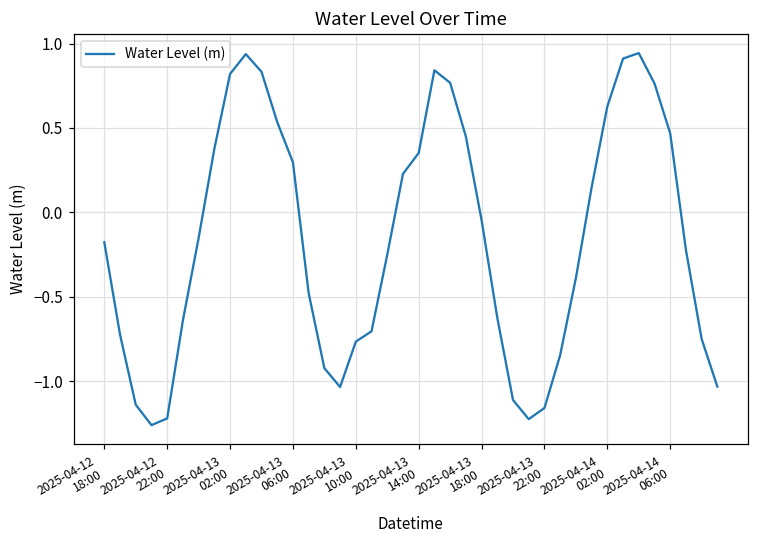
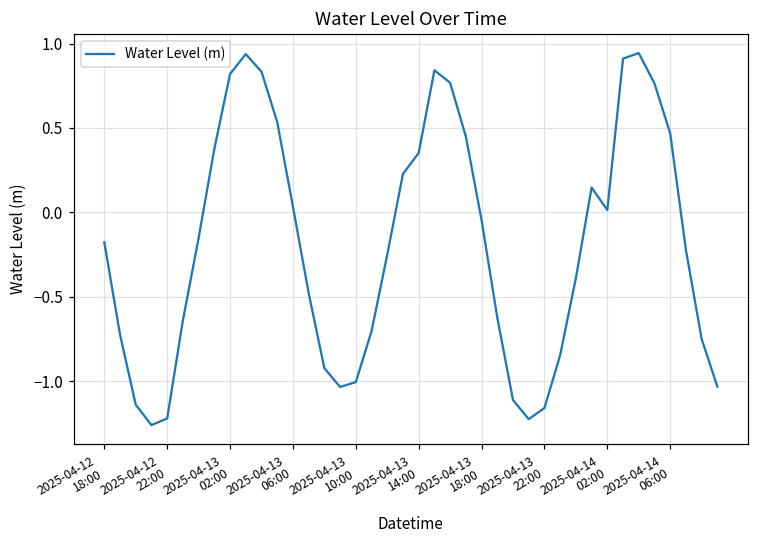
2025-04-13 06:00: 0.30 -> 0.03
2025-04-13 10:00: -0.77 -> -1.01
2025-04-14 02:00: 0.63 -> 0.01
